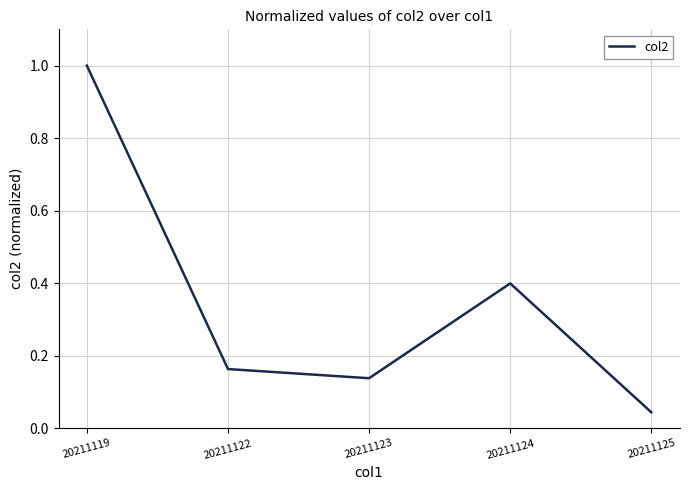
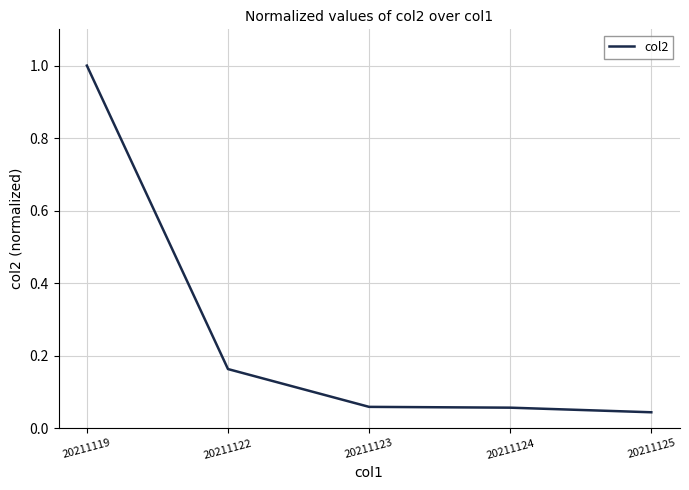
20211123: 0.14 -> 0.06
20211124: 0.40 -> 0.06
